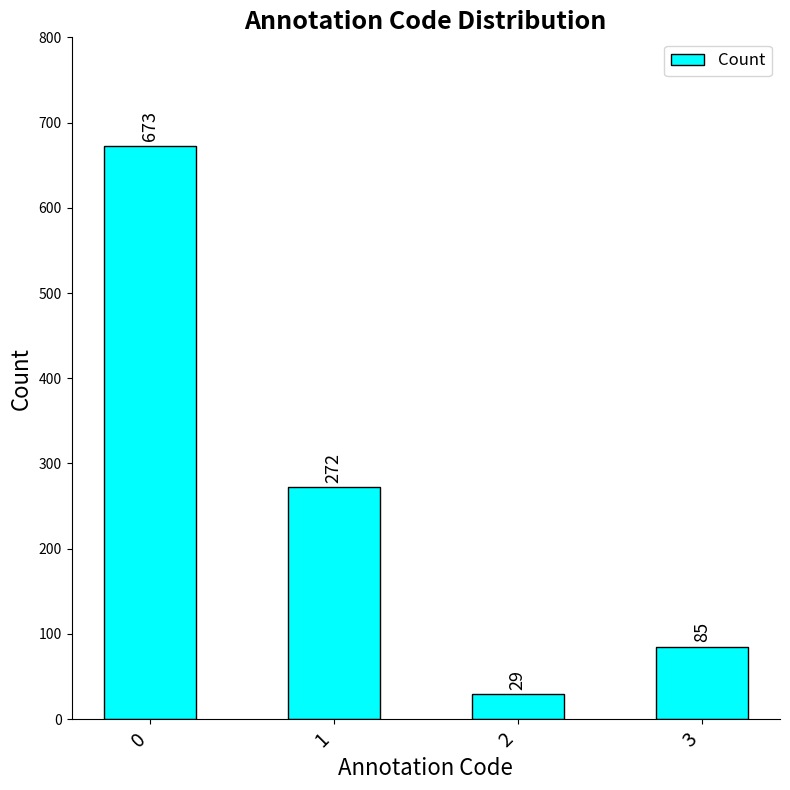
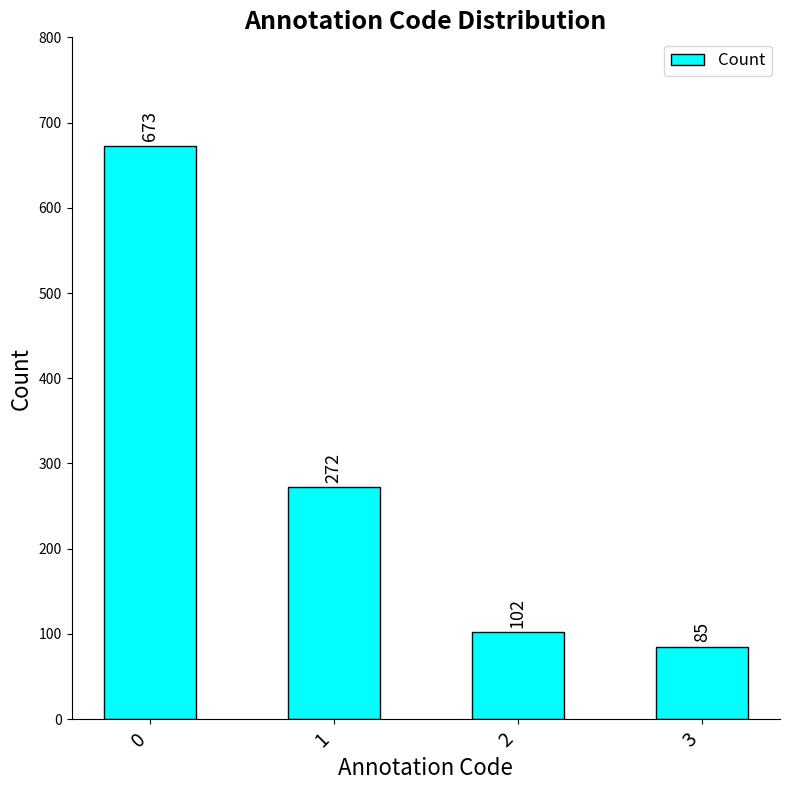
2: 29 -> 102
